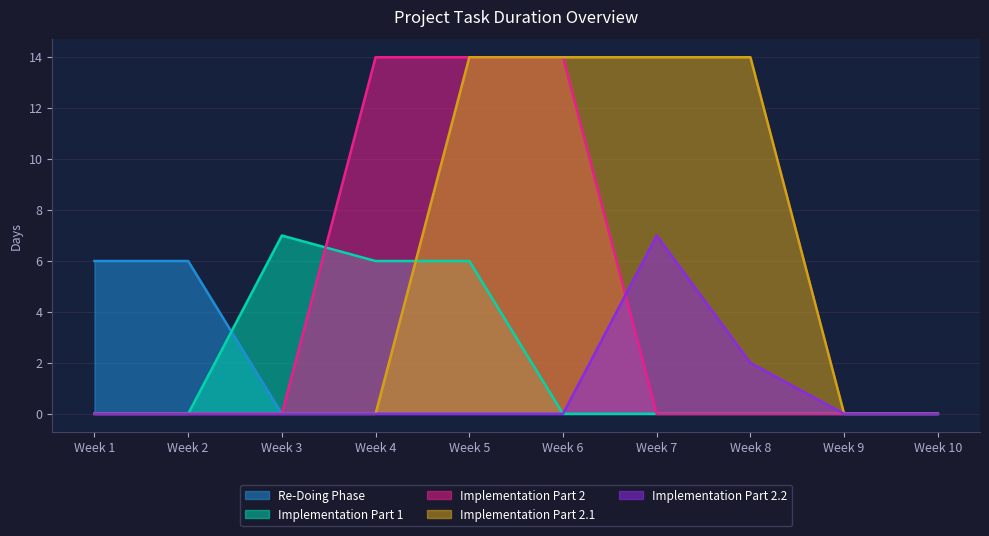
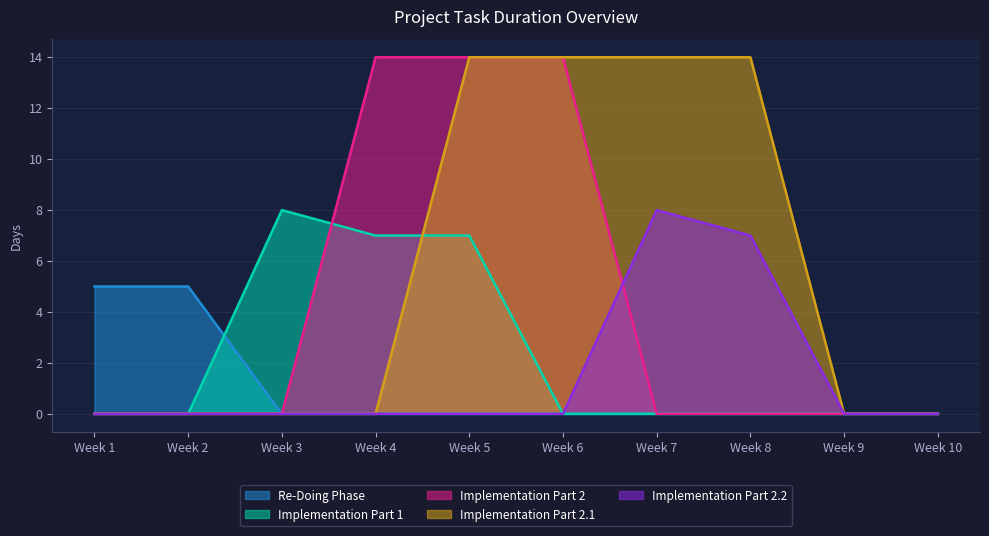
Re-Doing Phase, Week 1: 6 -> 5
Re-Doing Phase, Week 2: 6 -> 5
Implementation Part 1, Week 3: 7 -> 8
Implementation Part 1, Week 4: 6 -> 7
Implementation Part 1, Week 5: 6 -> 7
Implementation Part 2.2, Week 7: 7 -> 8
Implementation Part 2.2, Week 8: 2 -> 7
